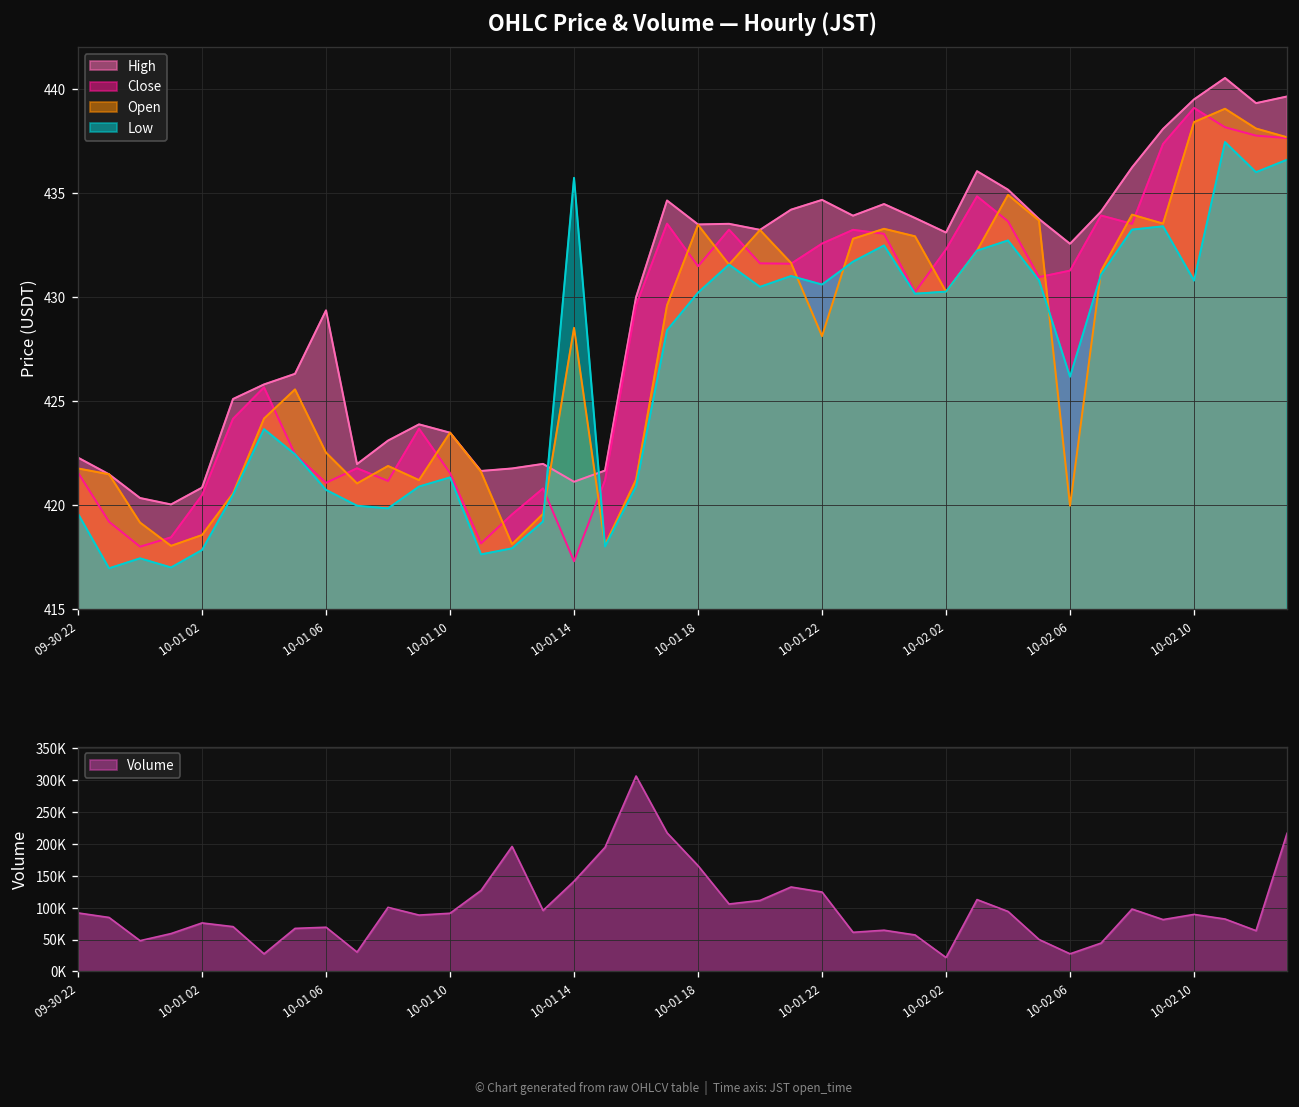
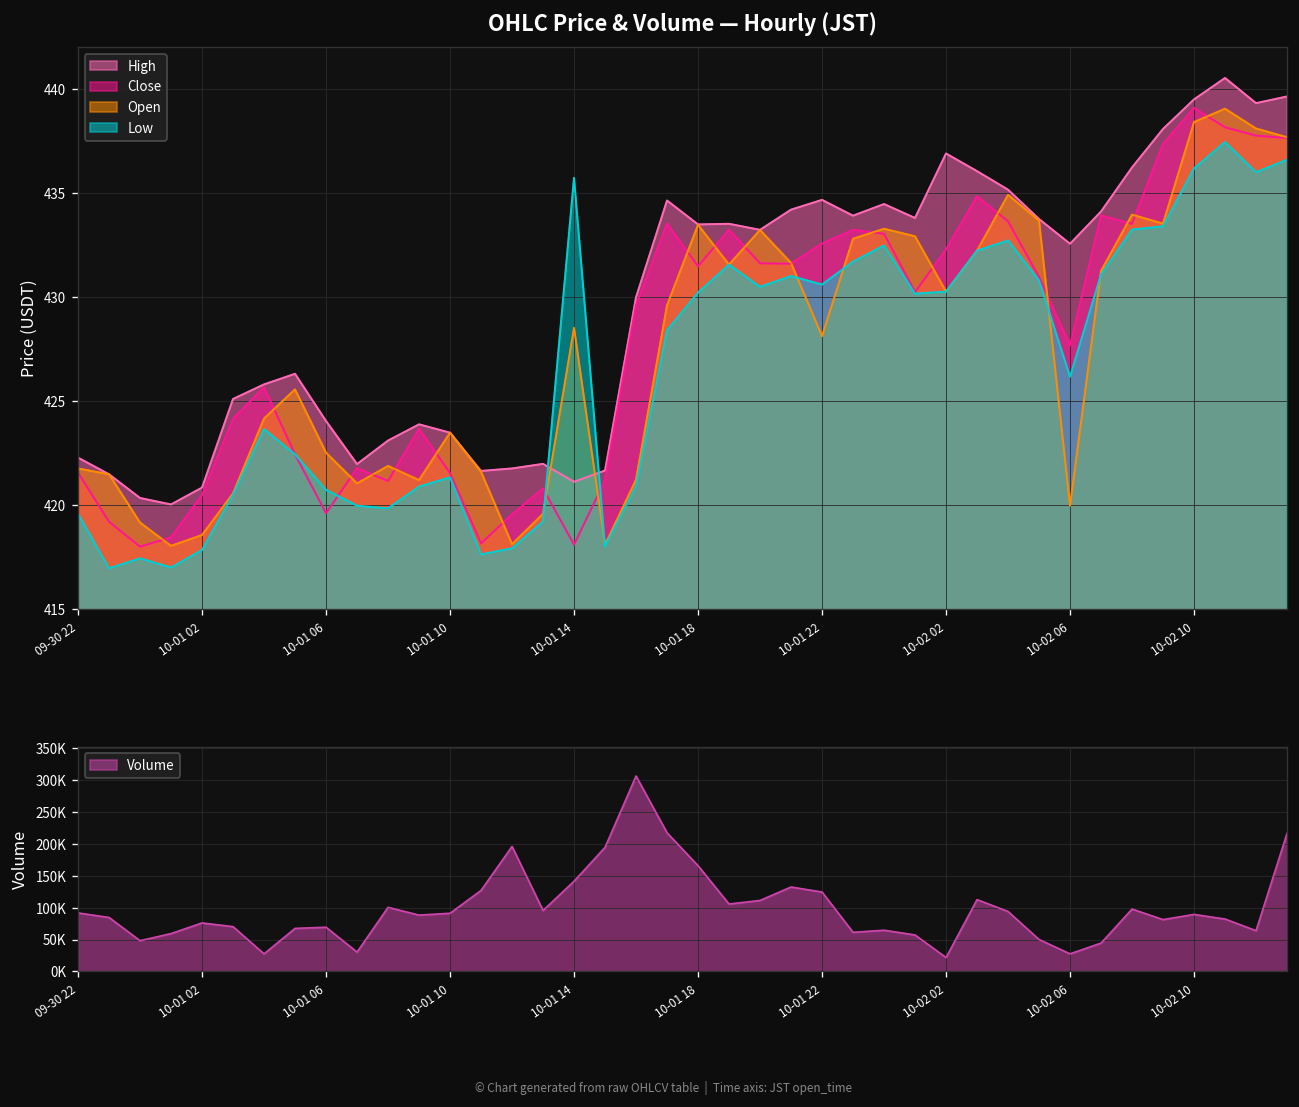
OHLC Price & Volume — Hourly (JST), High, 10-01 06: 429.4 -> 424.0
OHLC Price & Volume — Hourly (JST), Close, 10-01 06: 421.1 -> 419.6
OHLC Price & Volume — Hourly (JST), Close, 10-01 14: 417.3 -> 418.1
OHLC Price & Volume — Hourly (JST), High, 10-02 02: 433.1 -> 436.9
OHLC Price & Volume — Hourly (JST), Close, 10-02 06: 431.3 -> 427.7
OHLC Price & Volume — Hourly (JST), Low, 10-02 10: 430.8 -> 436.2
